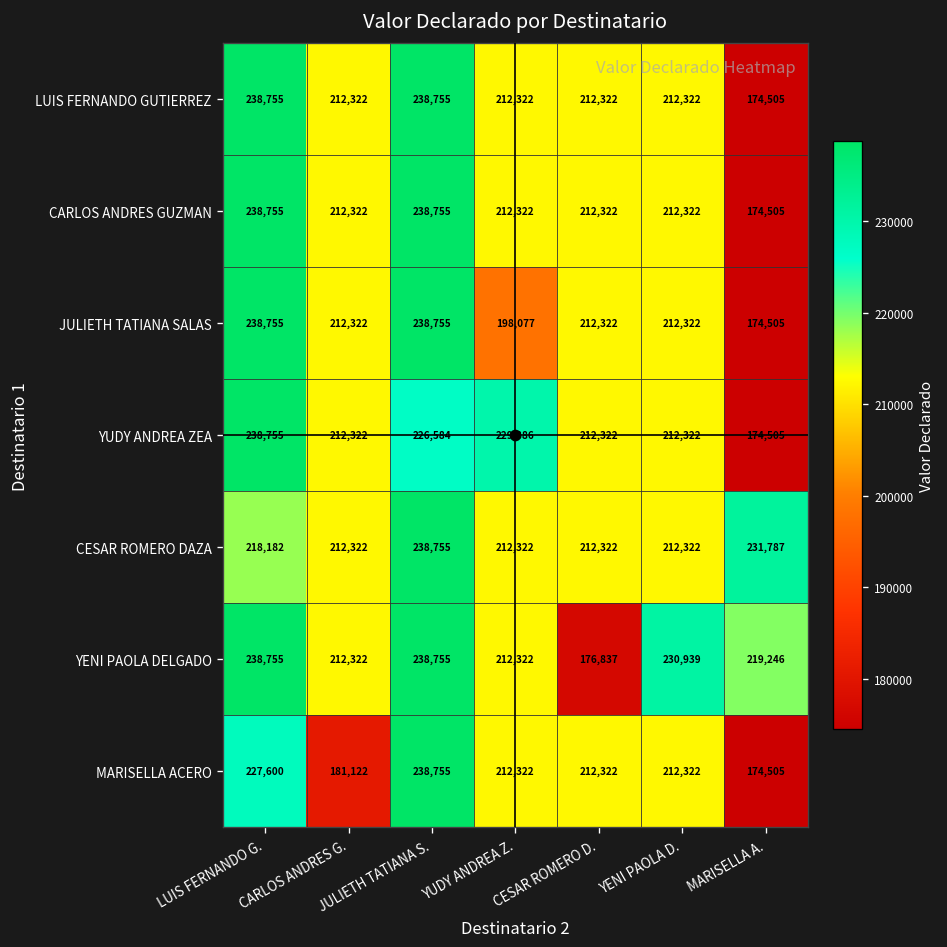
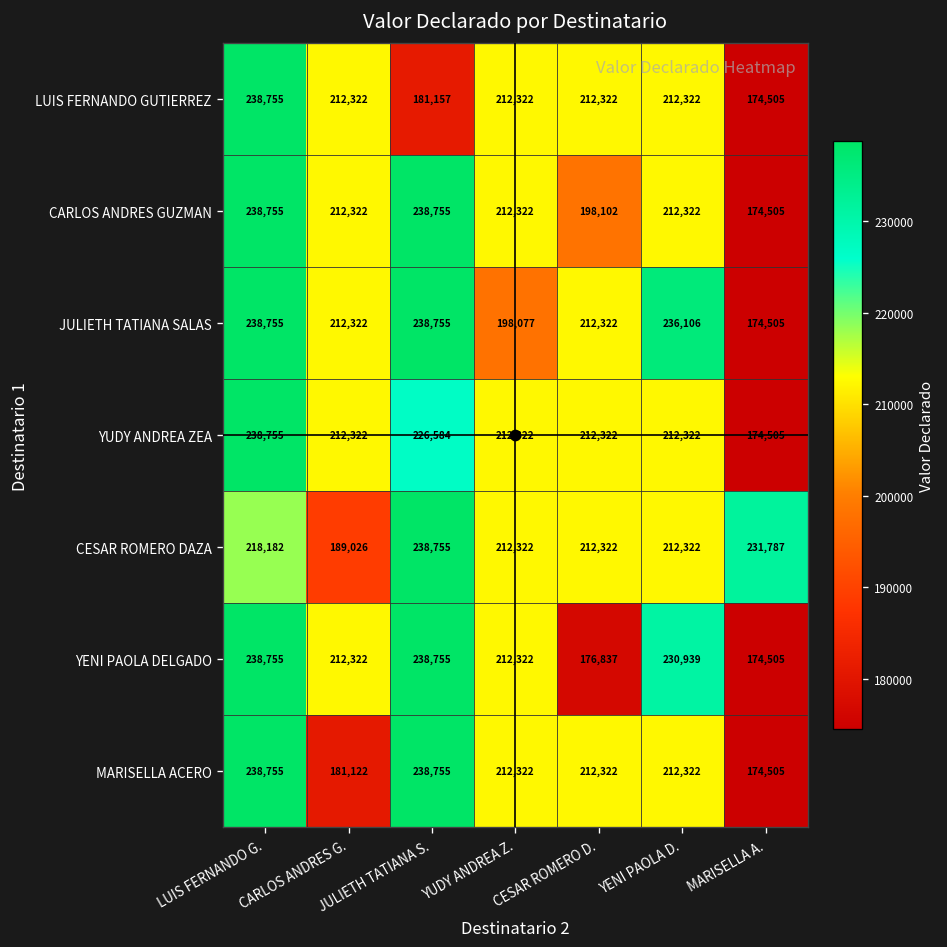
LUIS FERNANDO GUTIERREZ, JULIETH TATIANA S.: 238,755 -> 181,157
CARLOS ANDRES GUZMAN, CESAR ROMERO D.: 212,322 -> 198,102
JULIETH TATIANA SALAS, YENI PAOLA D.: 212,322 -> 236,106
YUDY ANDREA ZEA, YUDY ANDREA Z.: 229,886 -> 212,322
CESAR ROMERO DAZA, CARLOS ANDRES G.: 212,322 -> 189,026
YENI PAOLA DELGADO, MARISELLA A.: 219,246 -> 174,505
MARISELLA ACERO, LUIS FERNANDO G.: 227,600 -> 238,755
